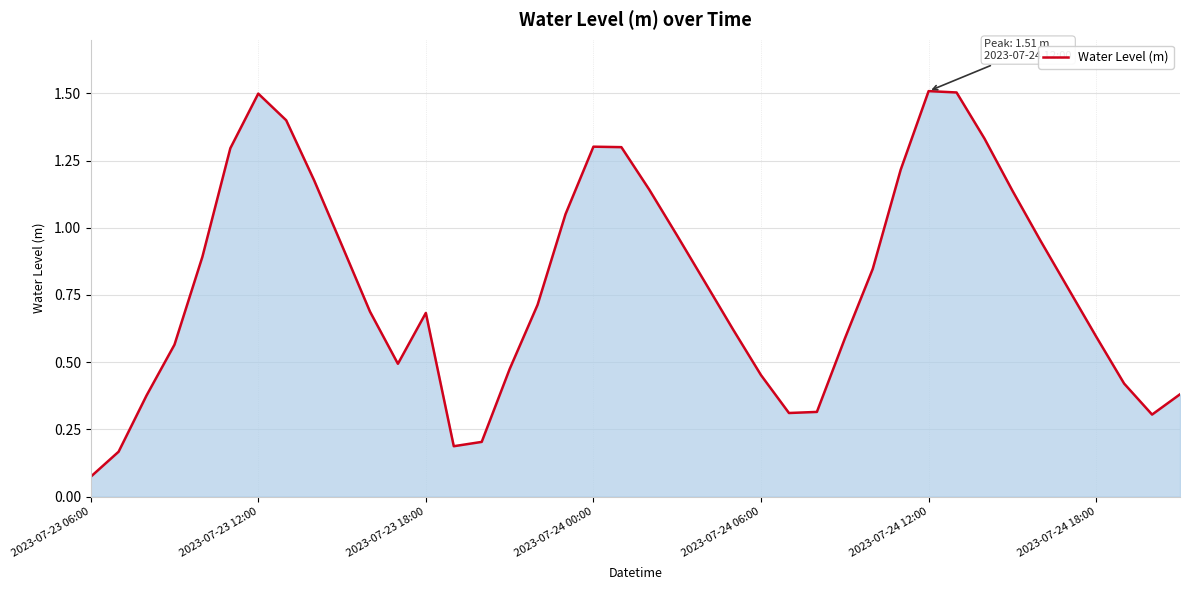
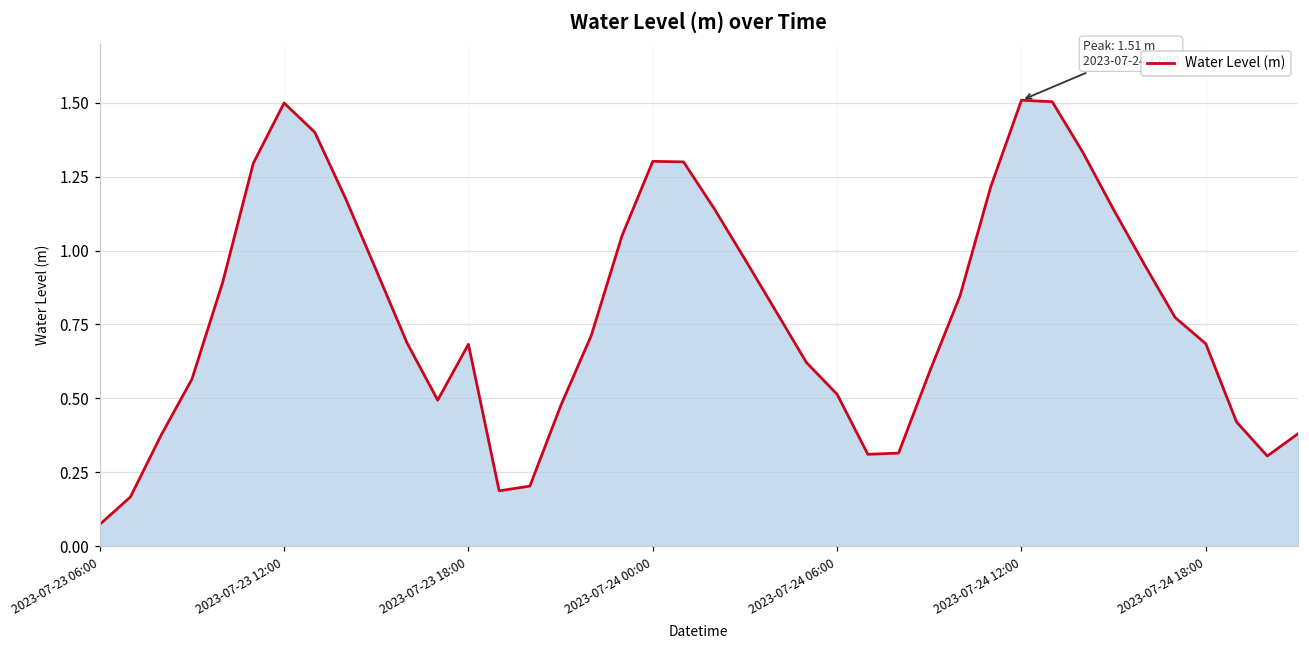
2023-07-24 06:00: 0.45 -> 0.51
2023-07-24 18:00: 0.59 -> 0.68
